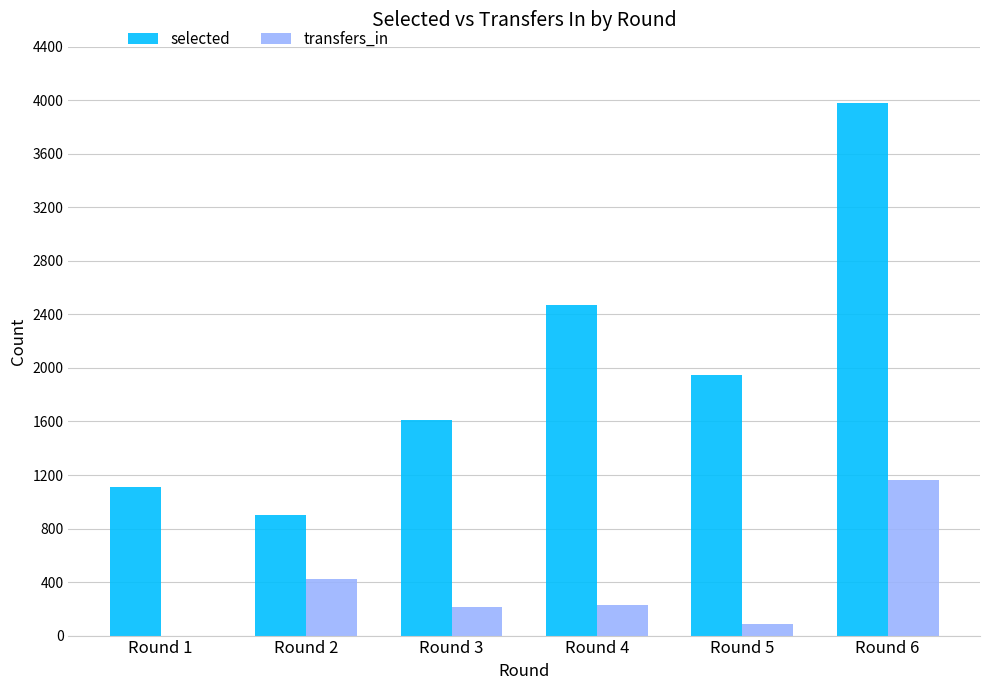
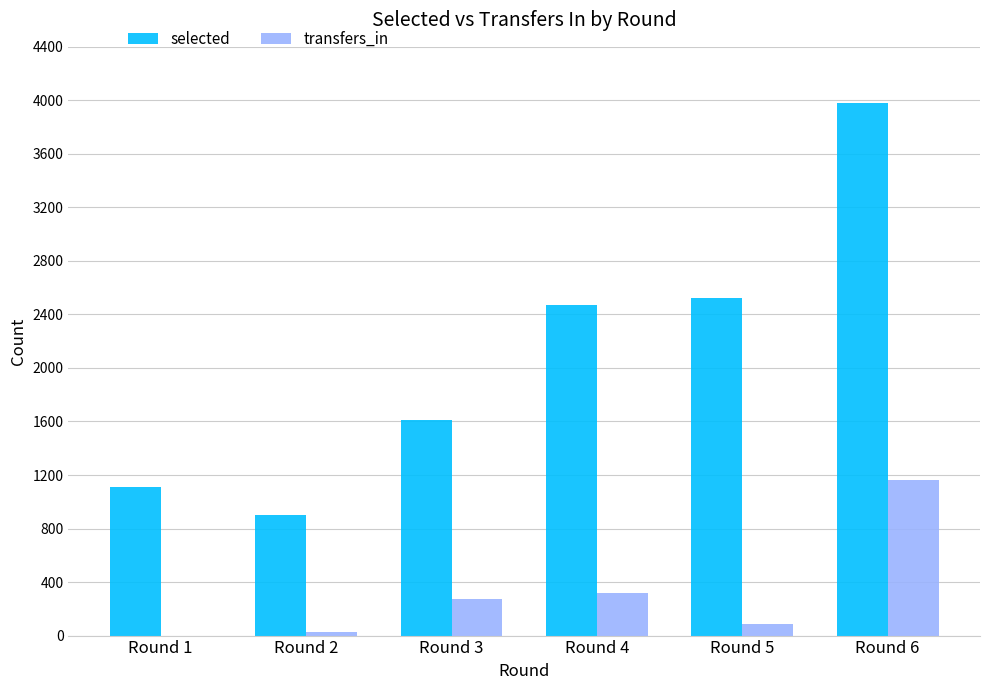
transfers_in, Round 2: 430 -> 30
transfers_in, Round 3: 210 -> 280
transfers_in, Round 4: 230 -> 320
selected, Round 5: 1950 -> 2520
